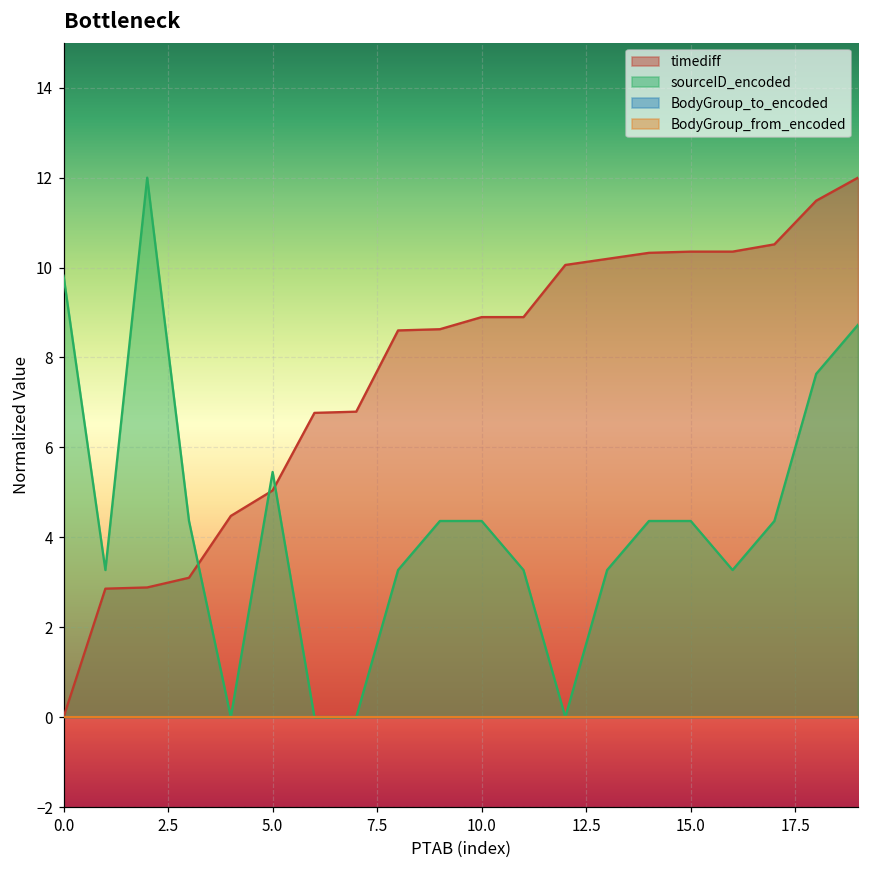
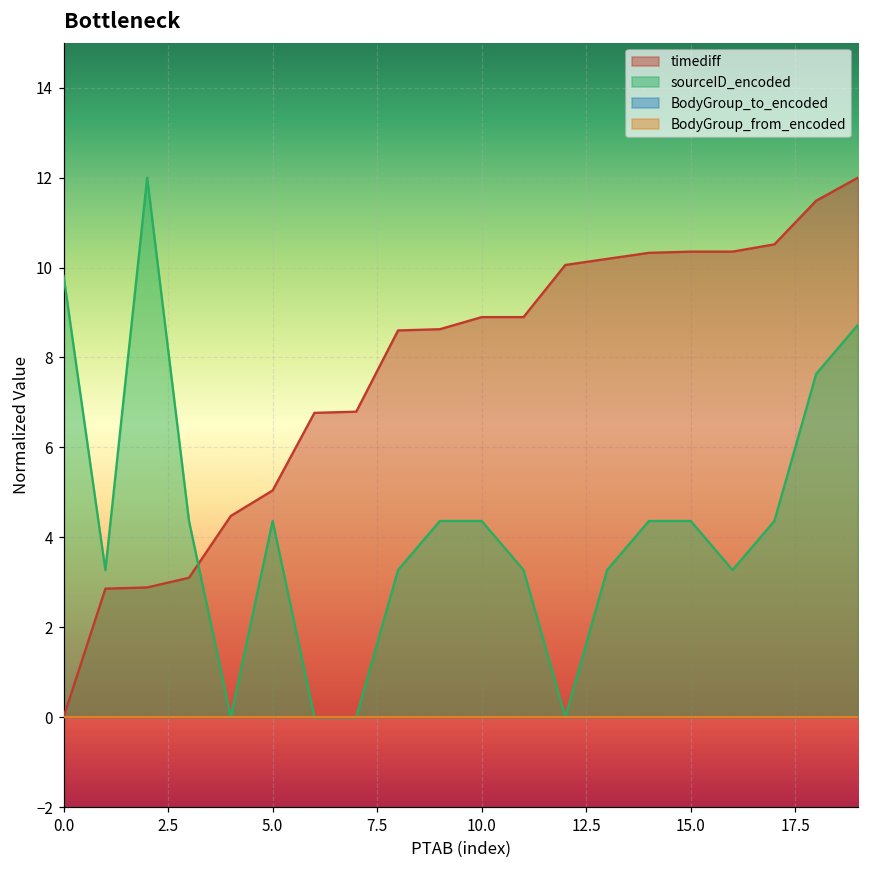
sourceID_encoded, 5.0: 5.5 -> 4.4
